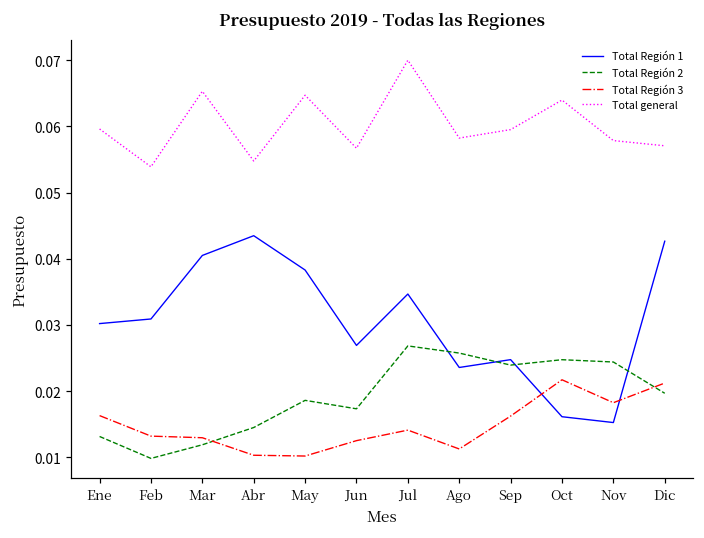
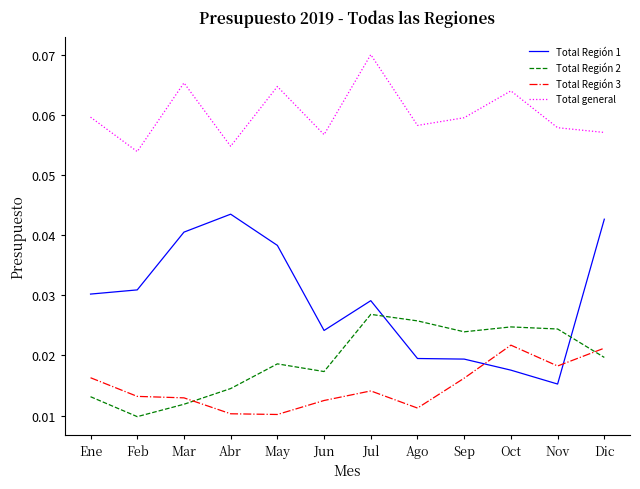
Total Región 1, Jun: 0.027 -> 0.024
Total Región 1, Jul: 0.035 -> 0.029
Total Región 1, Ago: 0.024 -> 0.019
Total Región 1, Sep: 0.025 -> 0.019
Total Región 1, Oct: 0.016 -> 0.018
